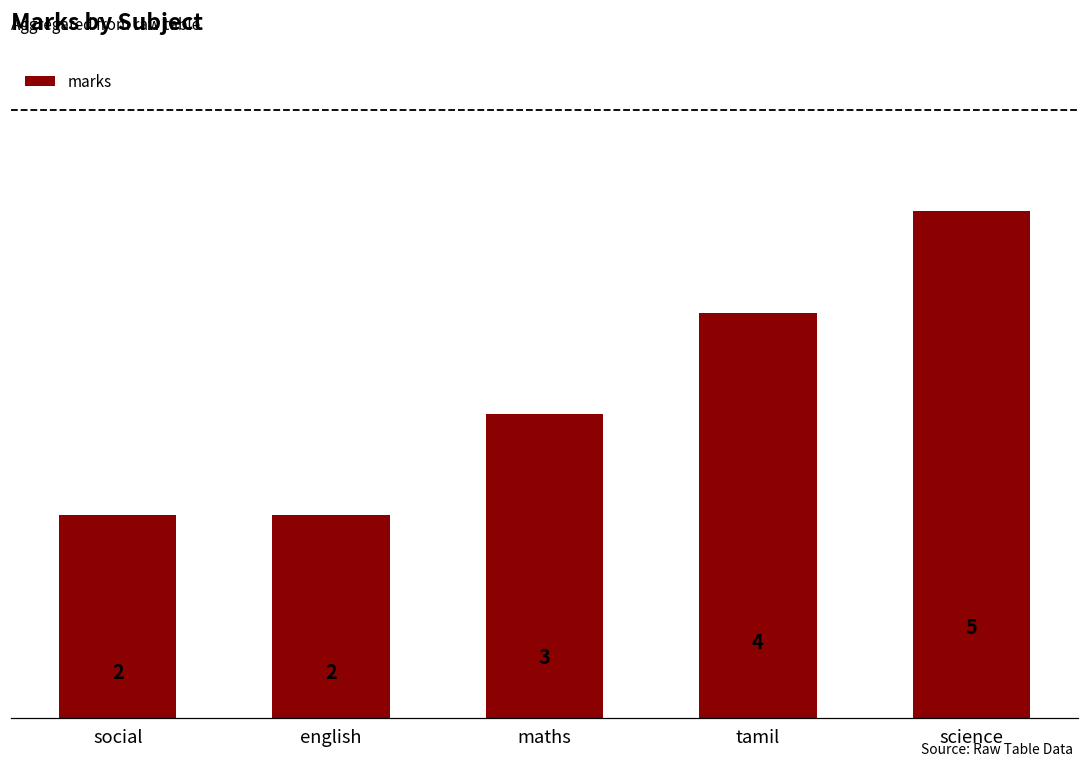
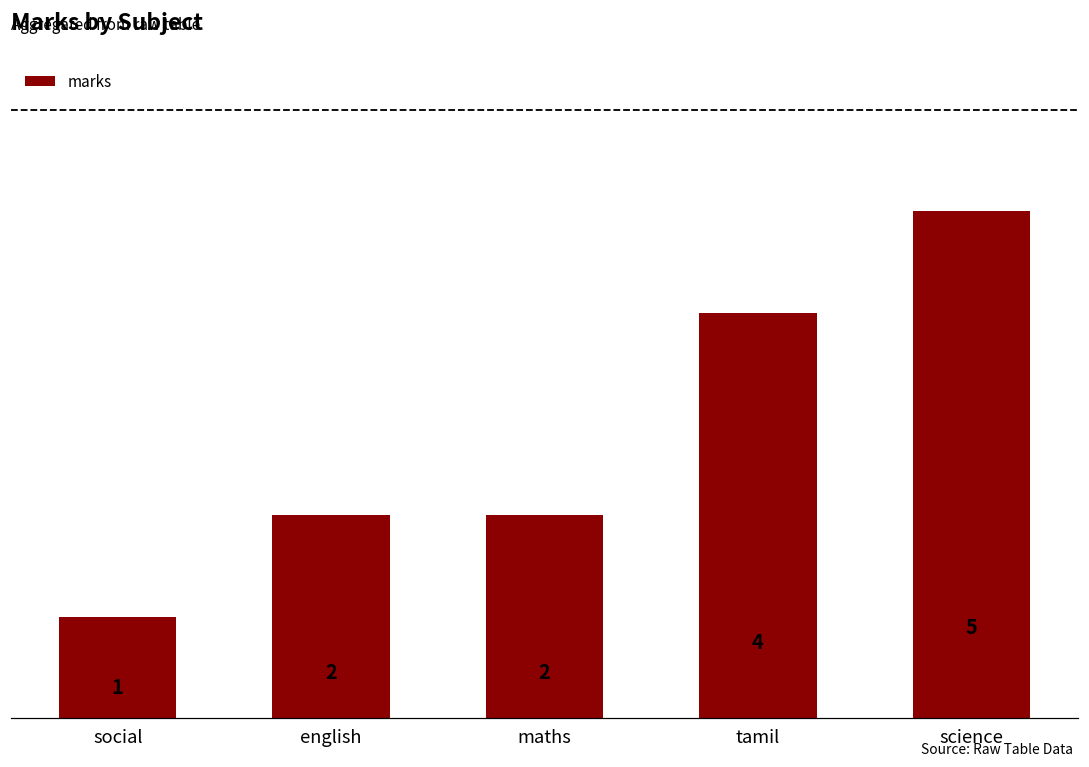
social: 2 -> 1
maths: 3 -> 2
